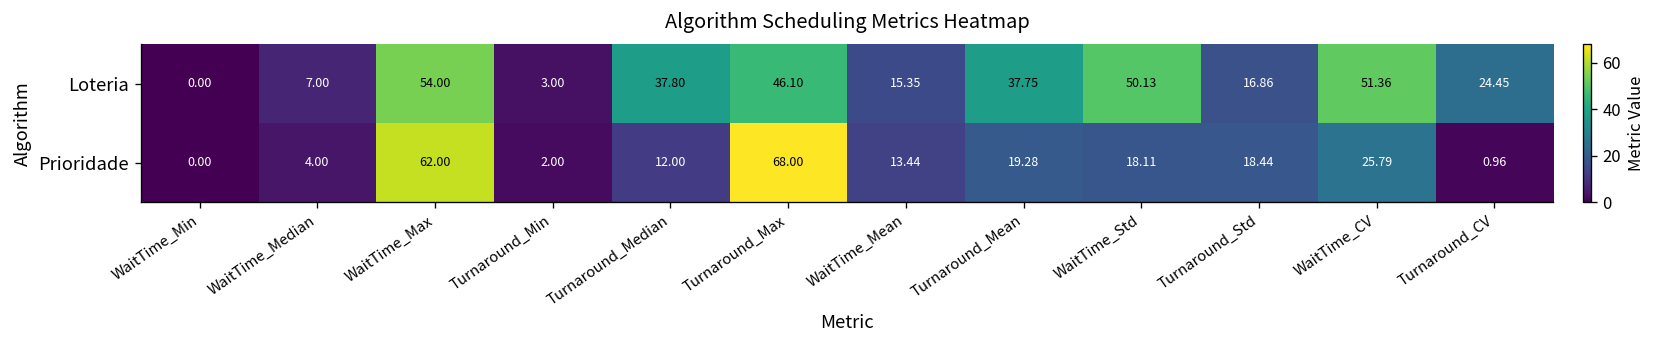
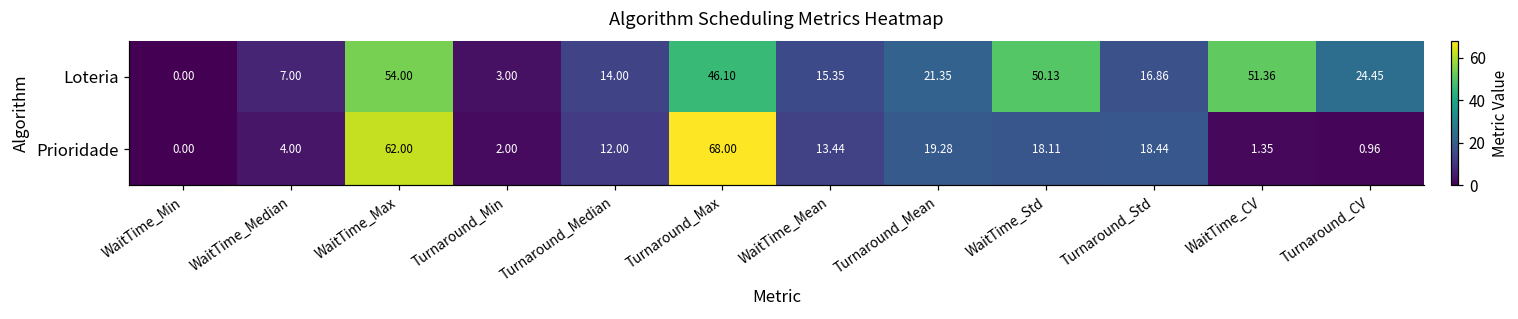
Loteria, Turnaround_Median: 37.80 -> 14.00
Loteria, Turnaround_Mean: 37.75 -> 21.35
Prioridade, WaitTime_CV: 25.79 -> 1.35
